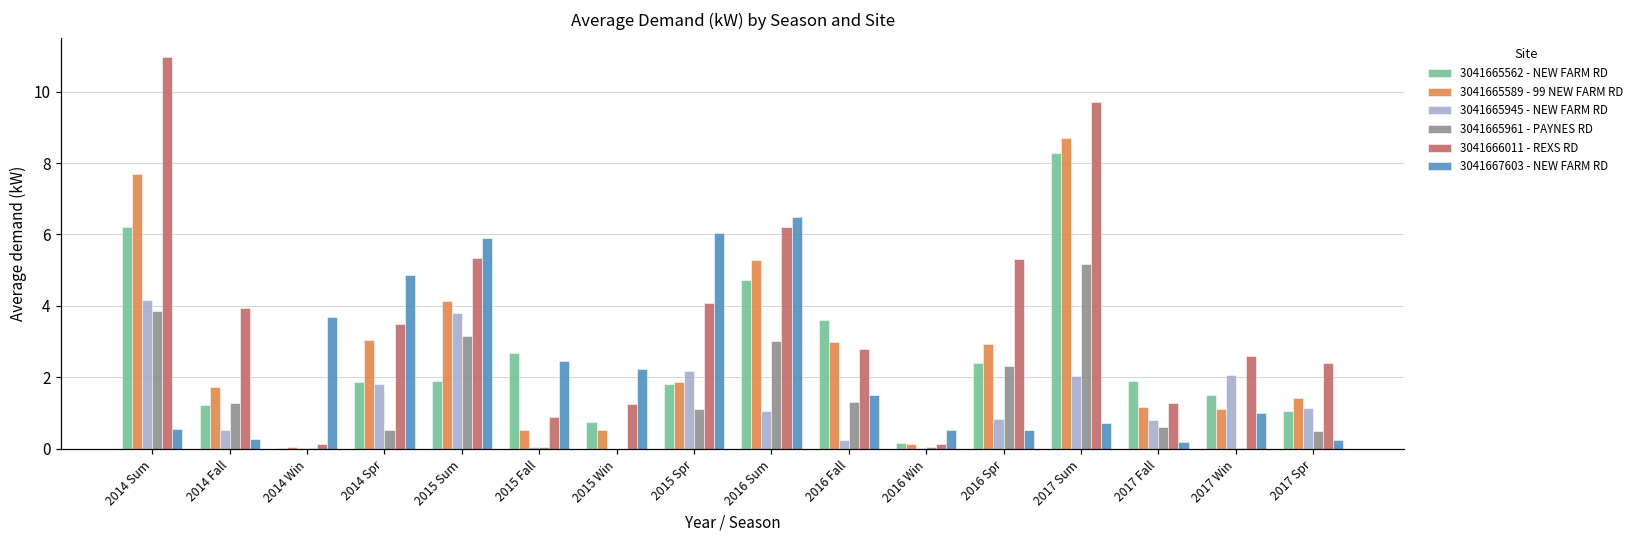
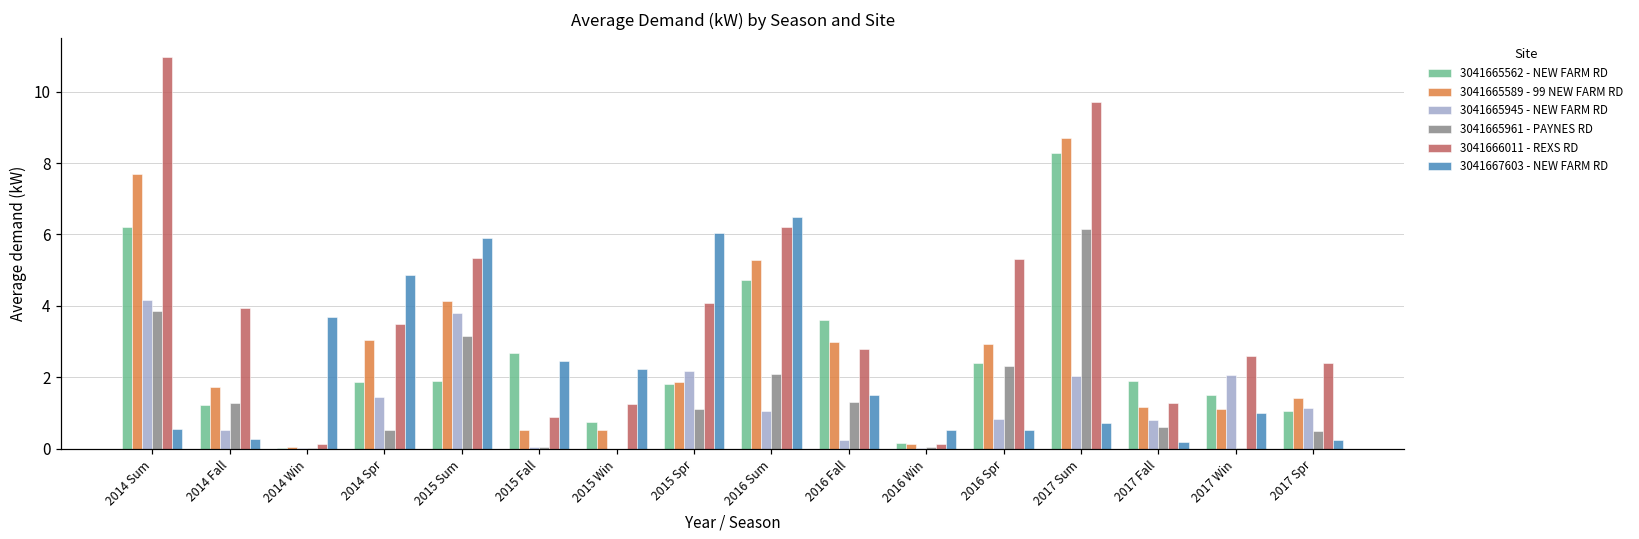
3041665945 - NEW FARM RD, 2014 Spr: 1.8 -> 1.5
3041665961 - PAYNES RD, 2016 Sum: 3.0 -> 2.1
3041665961 - PAYNES RD, 2017 Sum: 5.2 -> 6.2
